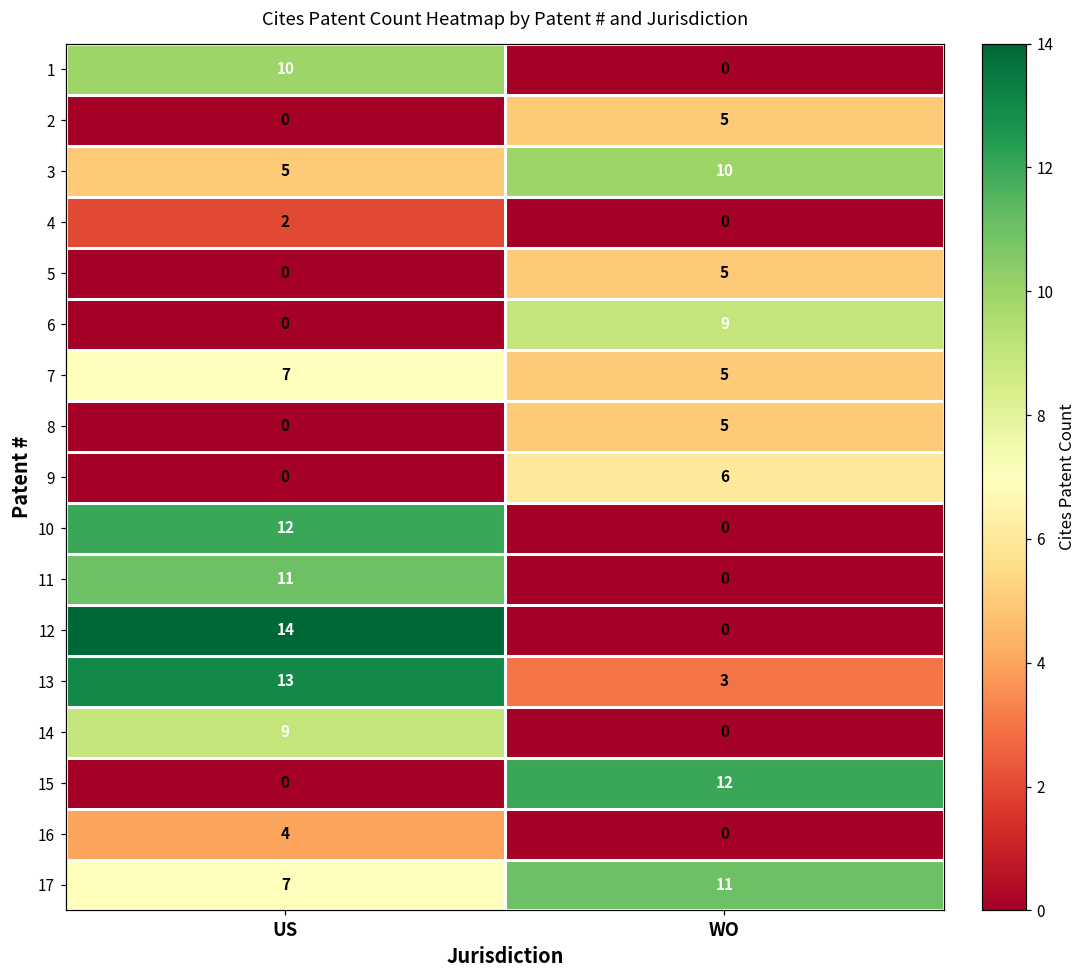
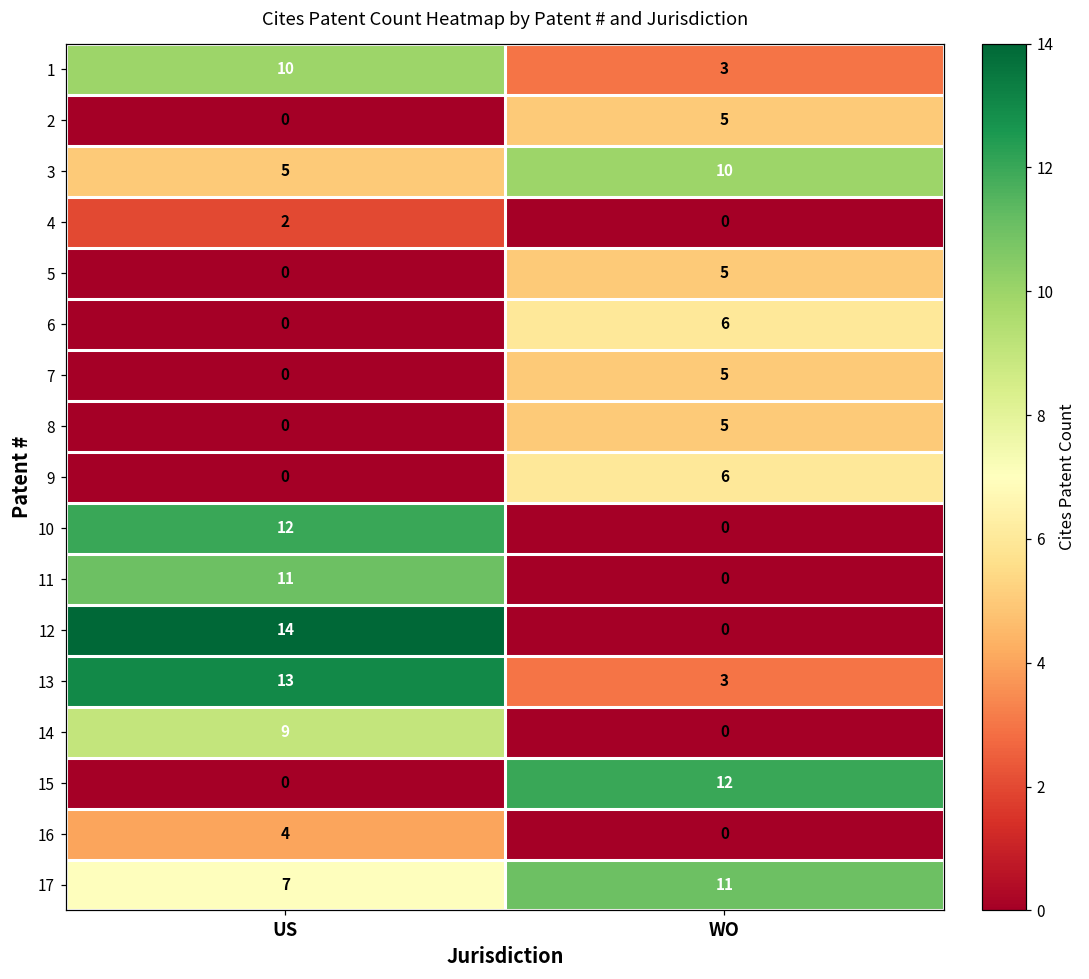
1, WO: 0 -> 3
6, WO: 9 -> 6
7, US: 7 -> 0
